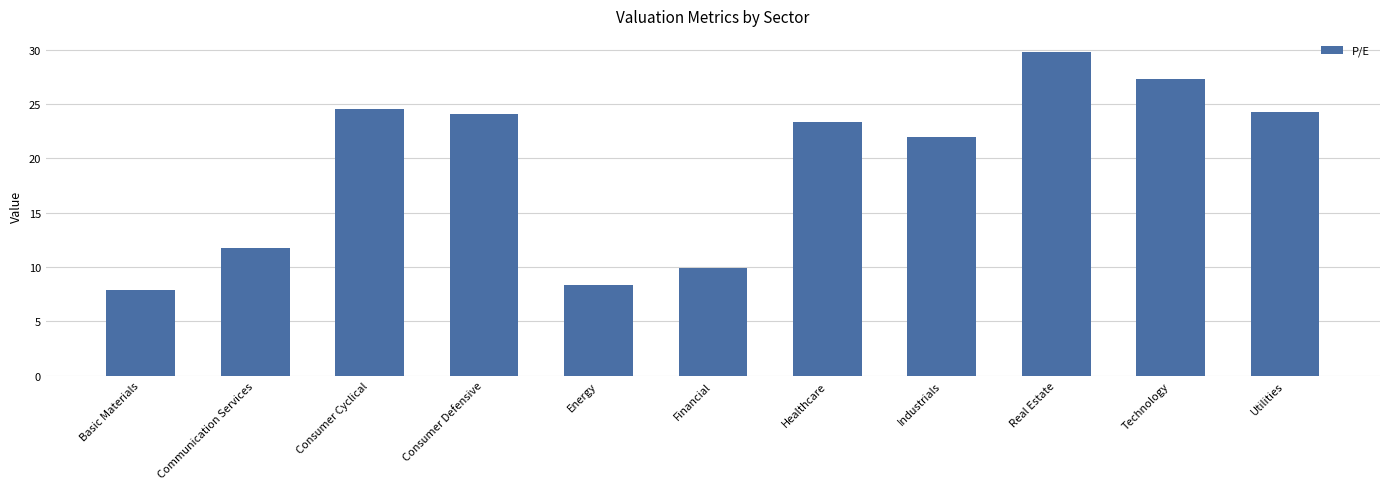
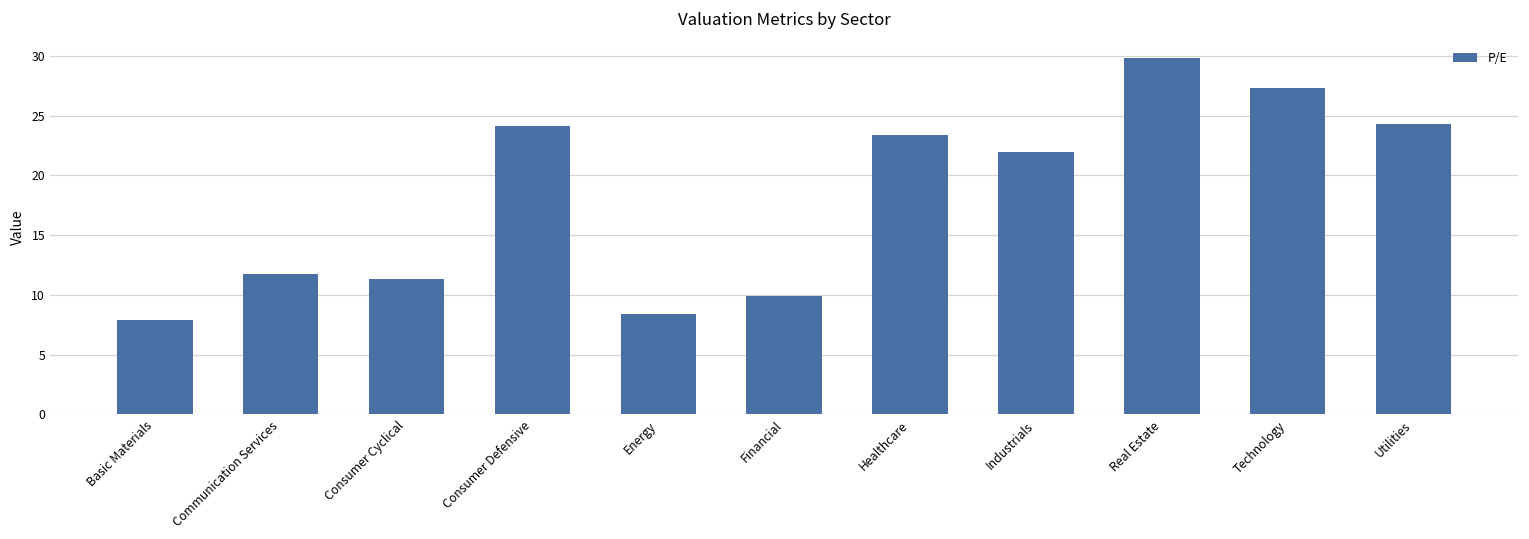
Consumer Cyclical: 24.5 -> 11.4
